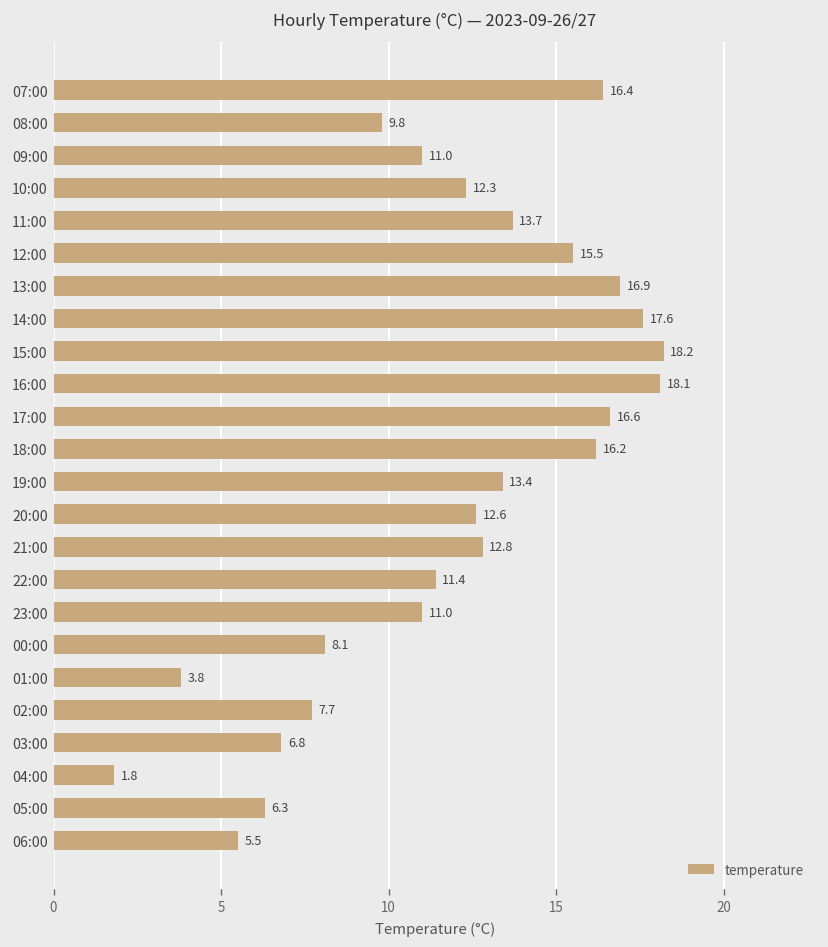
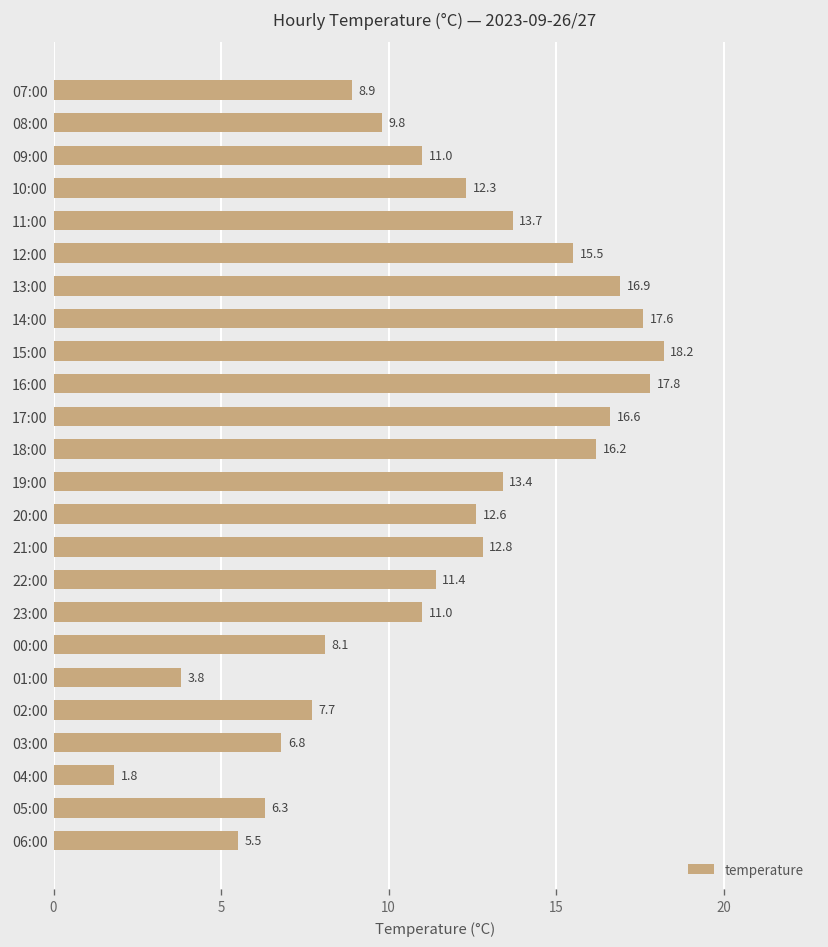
07:00: 16.4 -> 8.9
16:00: 18.1 -> 17.8
